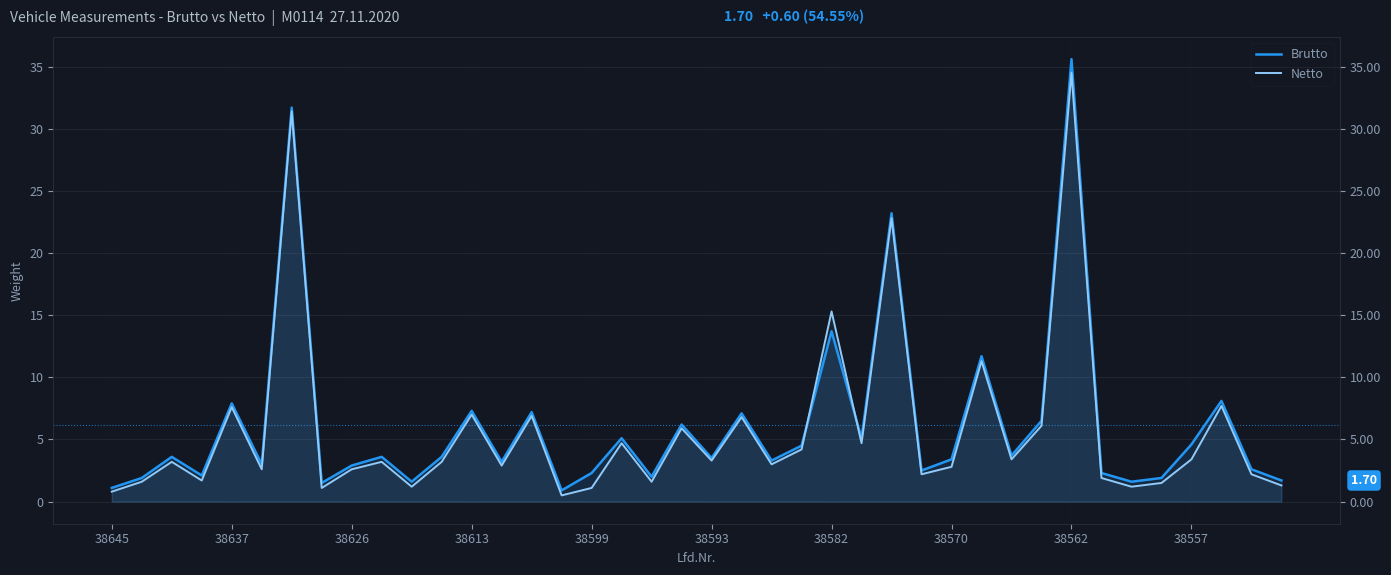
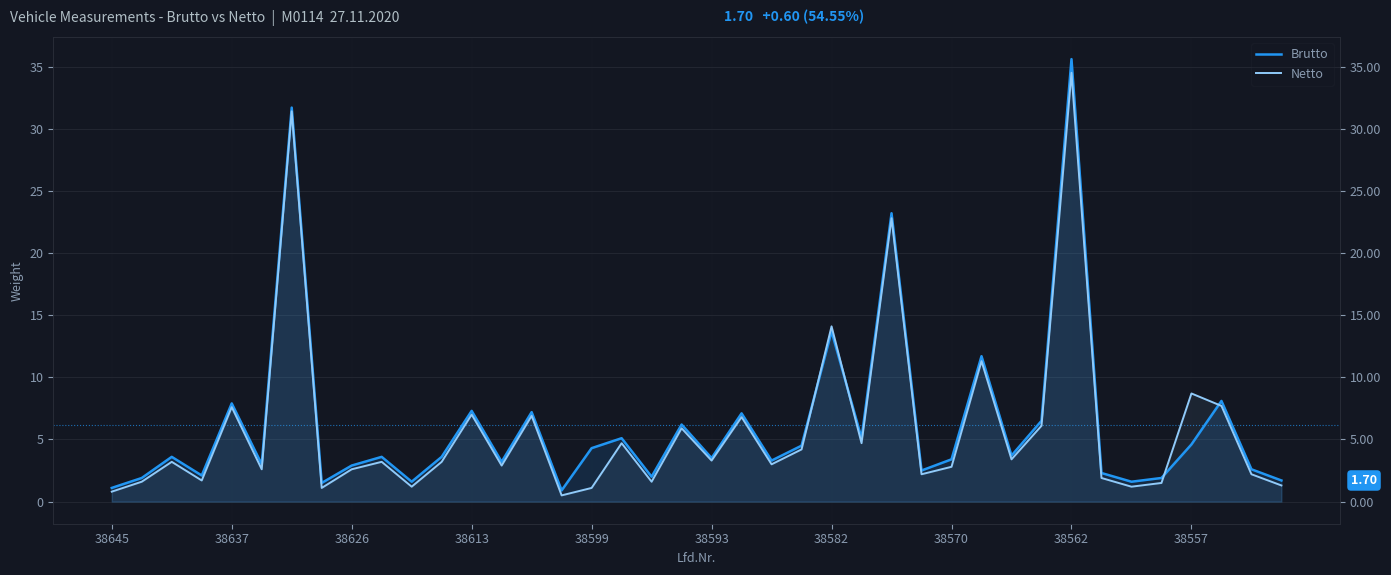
Brutto, 38599: 2.3 -> 4.3
Netto, 38582: 15.3 -> 14.1
Netto, 38557: 3.4 -> 8.7
